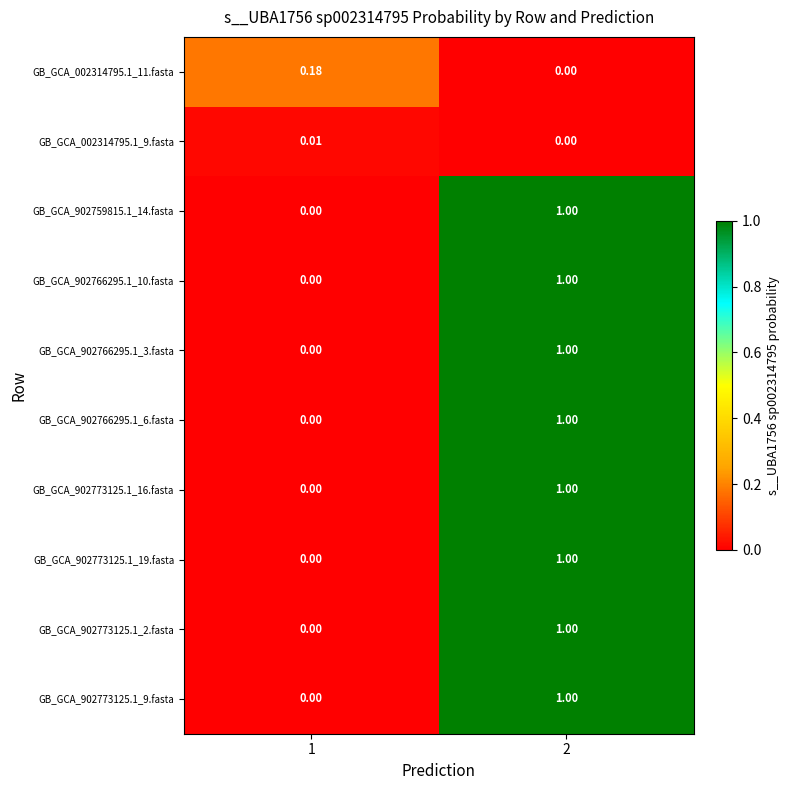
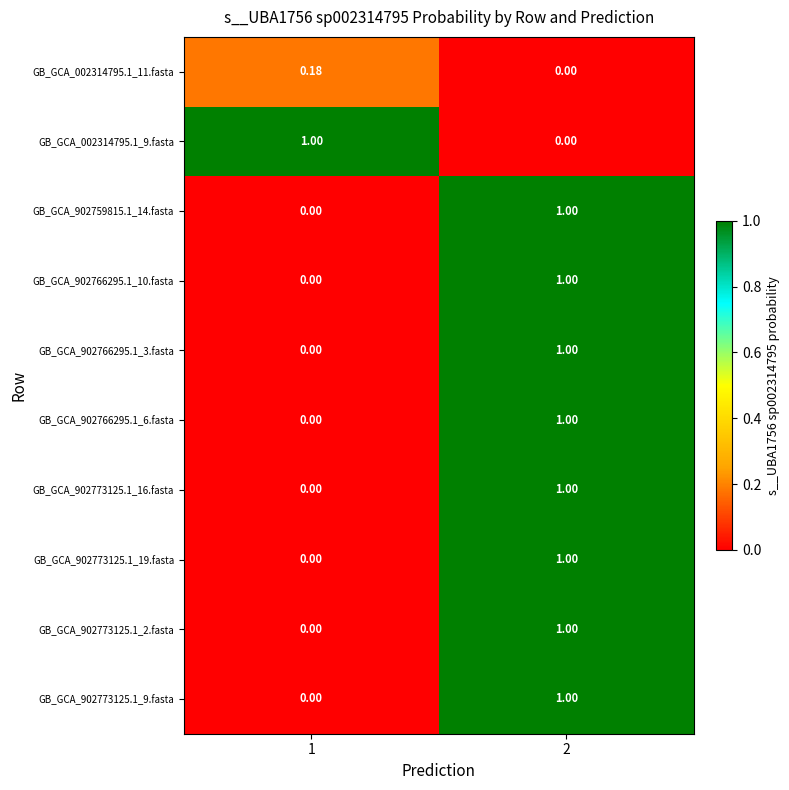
GB_GCA_002314795.1_9.fasta, 1: 0.01 -> 1.00
